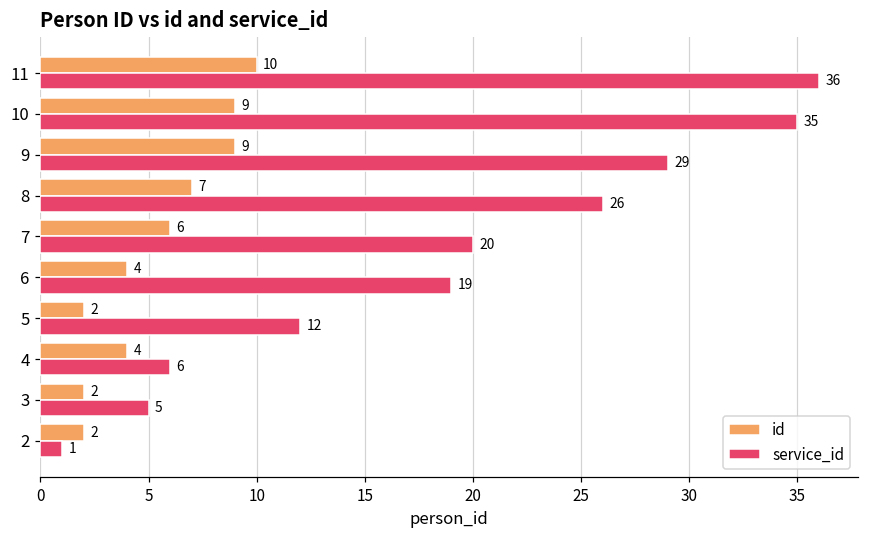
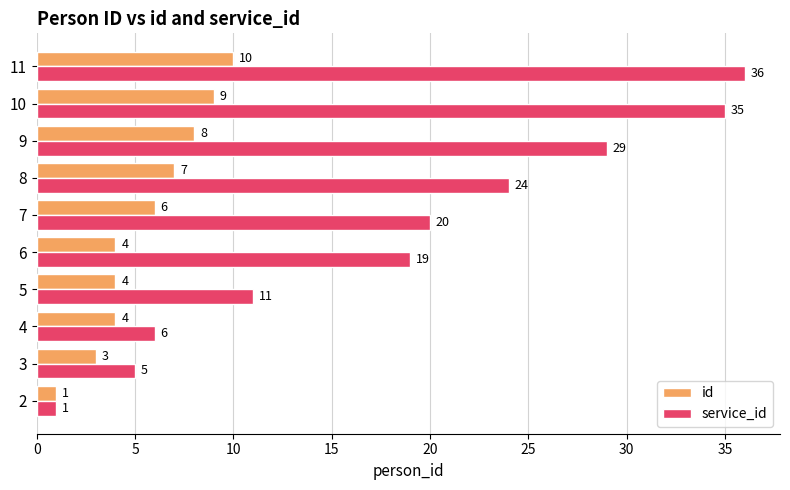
id, 9: 9 -> 8
service_id, 8: 26 -> 24
id, 5: 2 -> 4
service_id, 5: 12 -> 11
id, 3: 2 -> 3
id, 2: 2 -> 1
